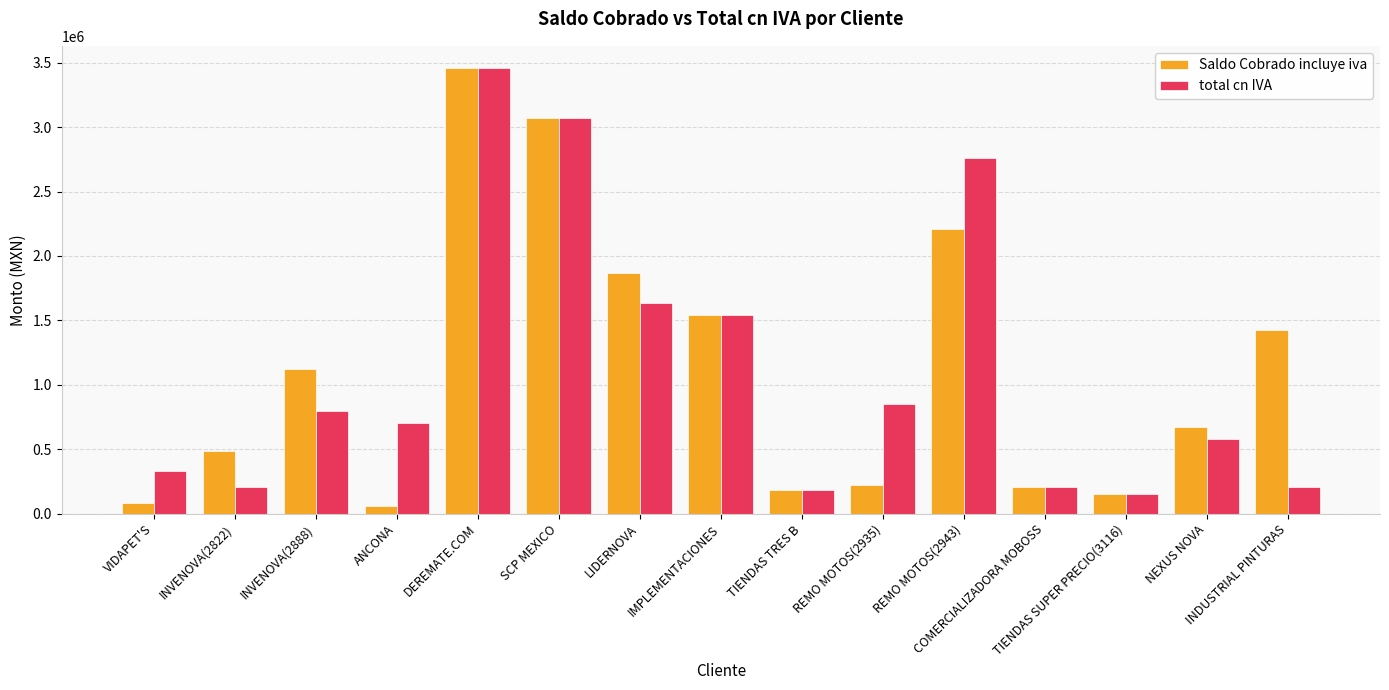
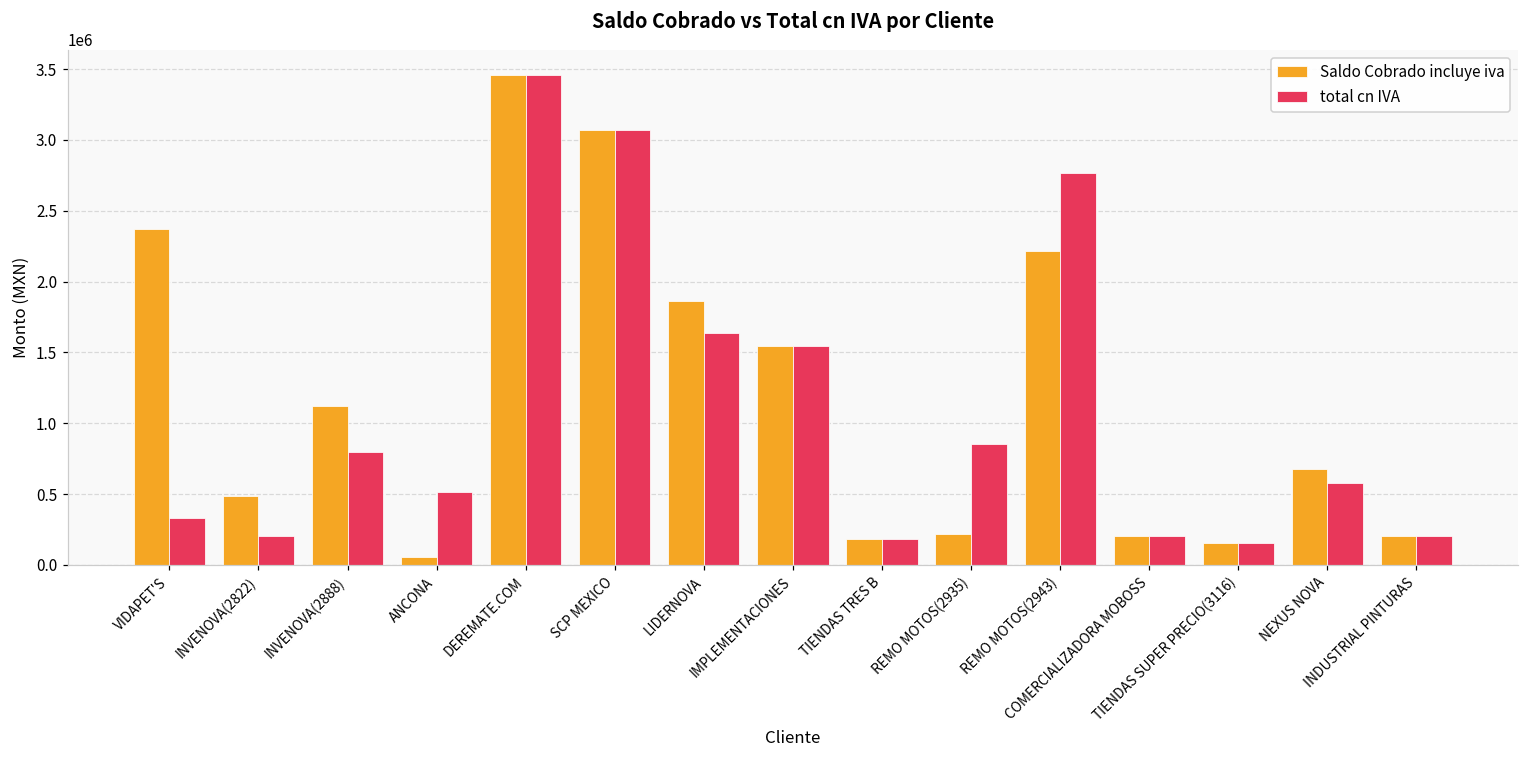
Saldo Cobrado incluye iva, VIDAPET'S: 80000 -> 2370000
total cn IVA, ANCONA: 700000 -> 520000
Saldo Cobrado incluye iva, INDUSTRIAL PINTURAS: 1430000 -> 210000
